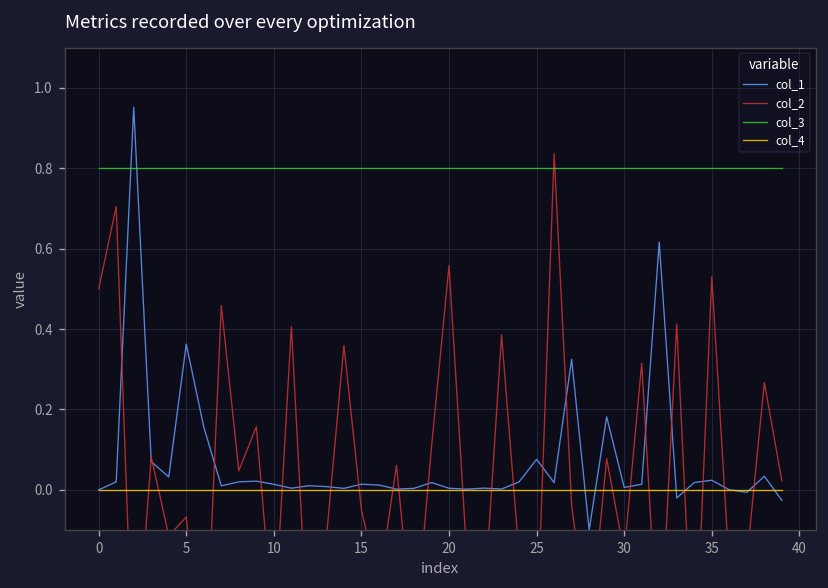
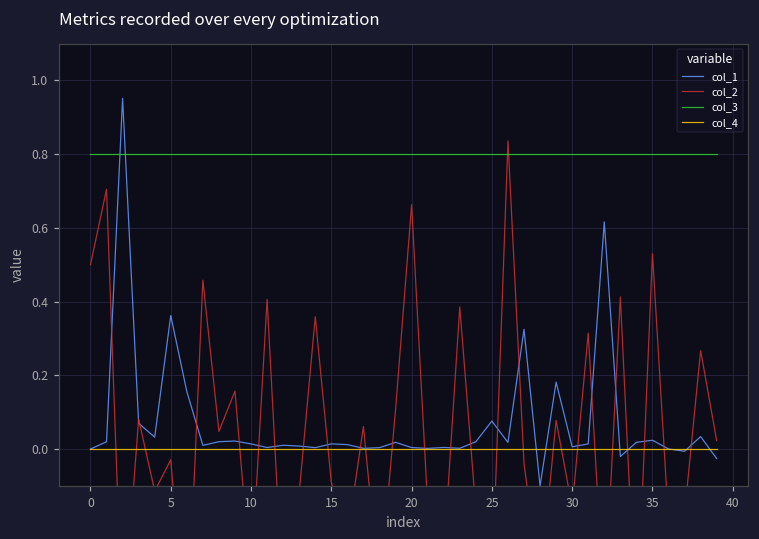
col_2, 5: -0.07 -> -0.03
col_2, 15: -0.05 -> -0.09
col_2, 20: 0.56 -> 0.66
